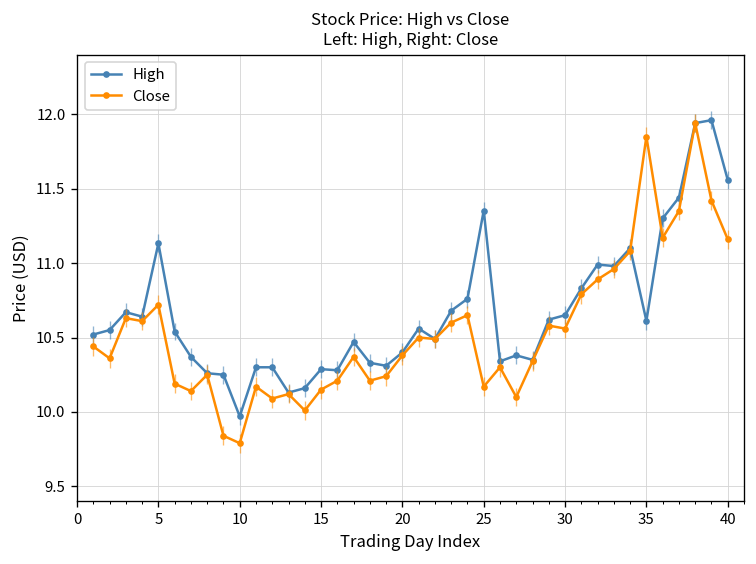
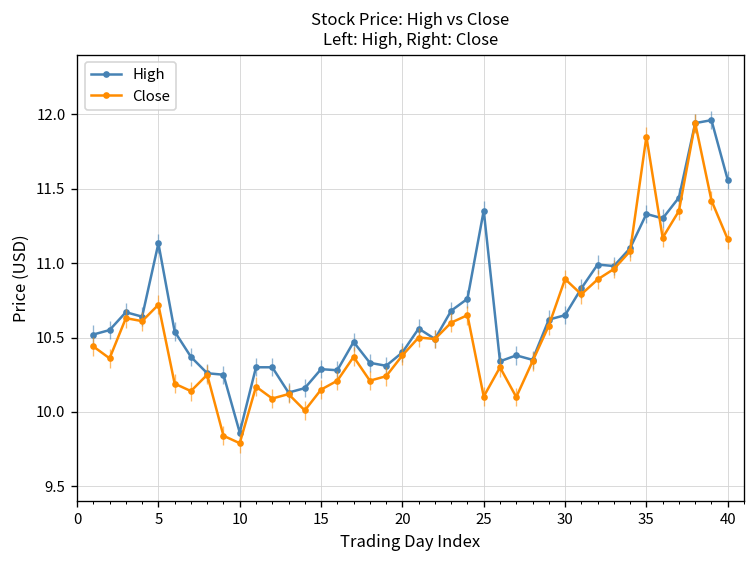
High, 10: 9.97 -> 9.86
Close, 25: 10.17 -> 10.10
Close, 30: 10.56 -> 10.89
High, 35: 10.61 -> 11.33
